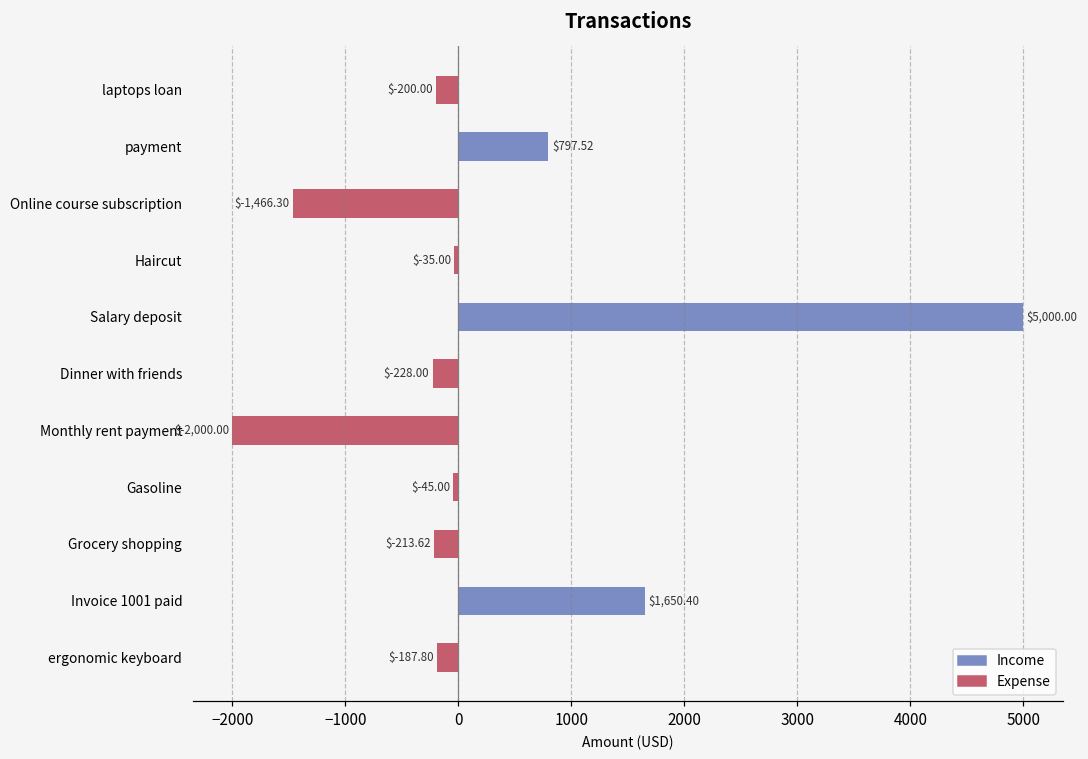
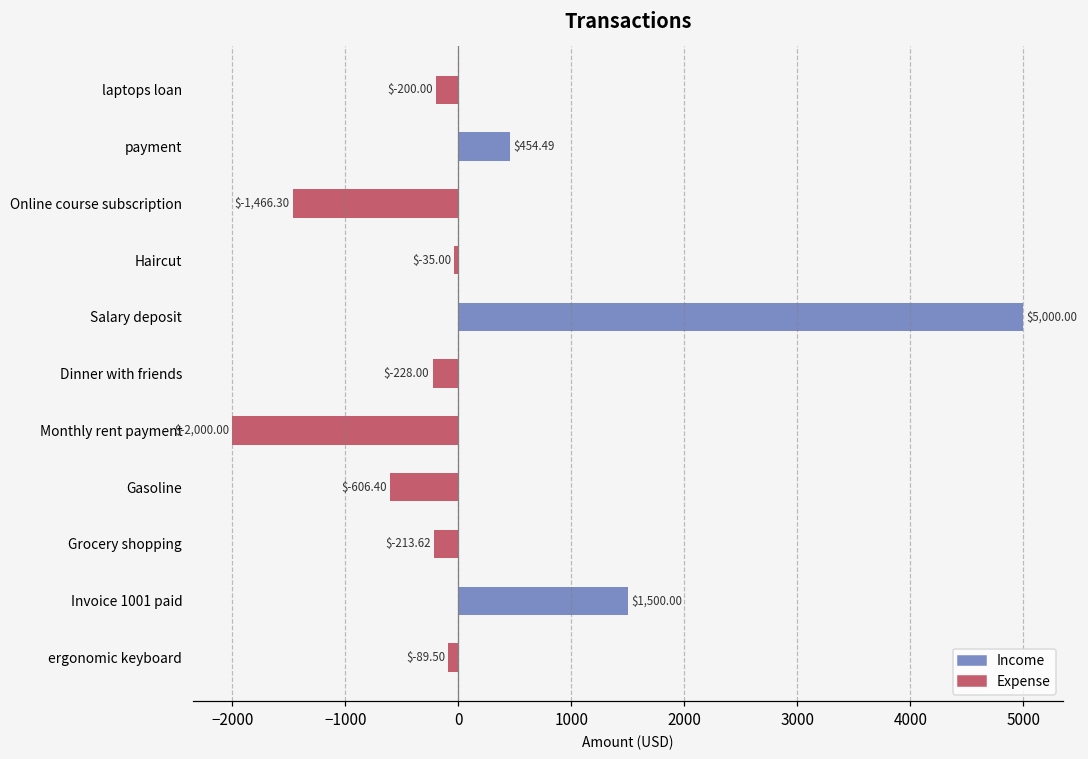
Income, payment: $797.52 -> $454.49
Expense, Gasoline: $-45.00 -> $-606.40
Income, Invoice 1001 paid: $1,650.40 -> $1,500.00
Expense, ergonomic keyboard: $-187.80 -> $-89.50
